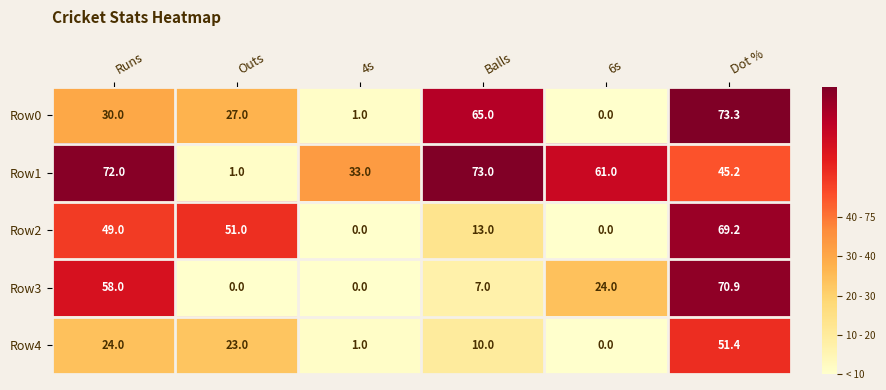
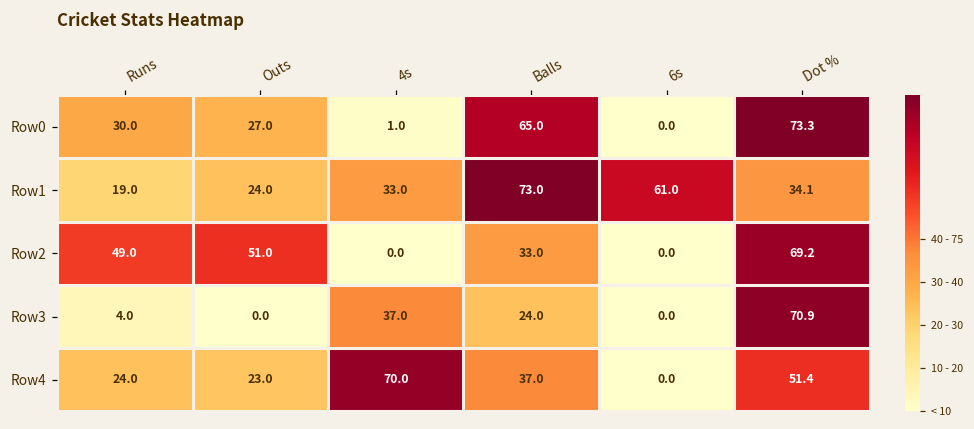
Row1, Runs: 72.0 -> 19.0
Row1, Outs: 1.0 -> 24.0
Row1, Dot %: 45.2 -> 34.1
Row2, Balls: 13.0 -> 33.0
Row3, Runs: 58.0 -> 4.0
Row3, 4s: 0.0 -> 37.0
Row3, Balls: 7.0 -> 24.0
Row3, 6s: 24.0 -> 0.0
Row4, 4s: 1.0 -> 70.0
Row4, Balls: 10.0 -> 37.0
